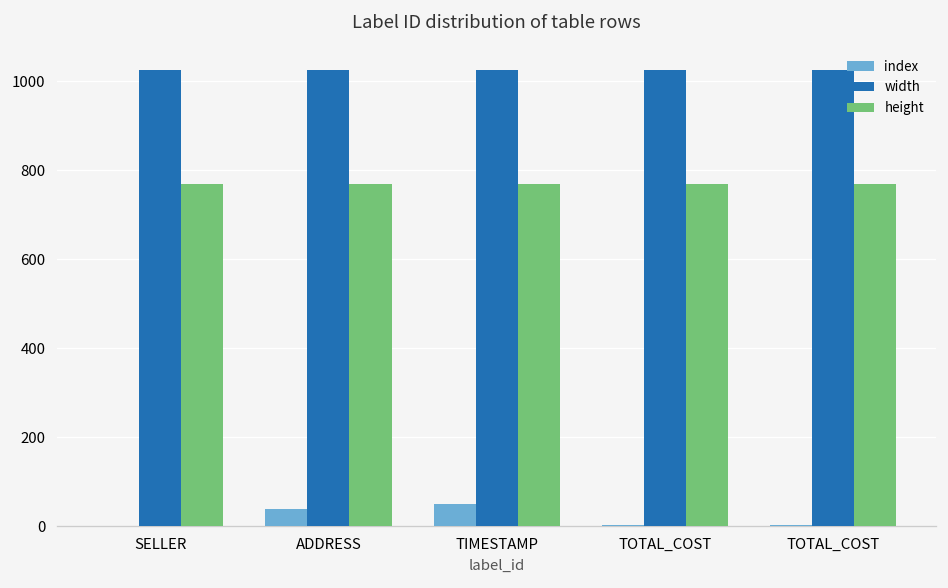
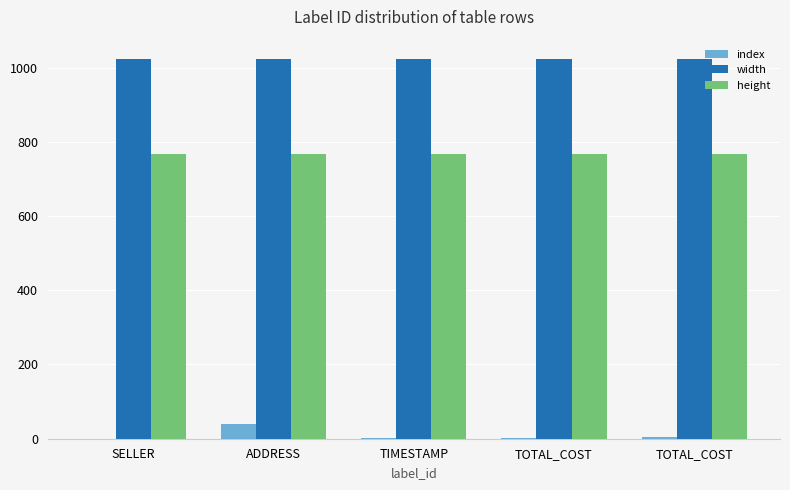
index, TIMESTAMP: 50 -> 0
